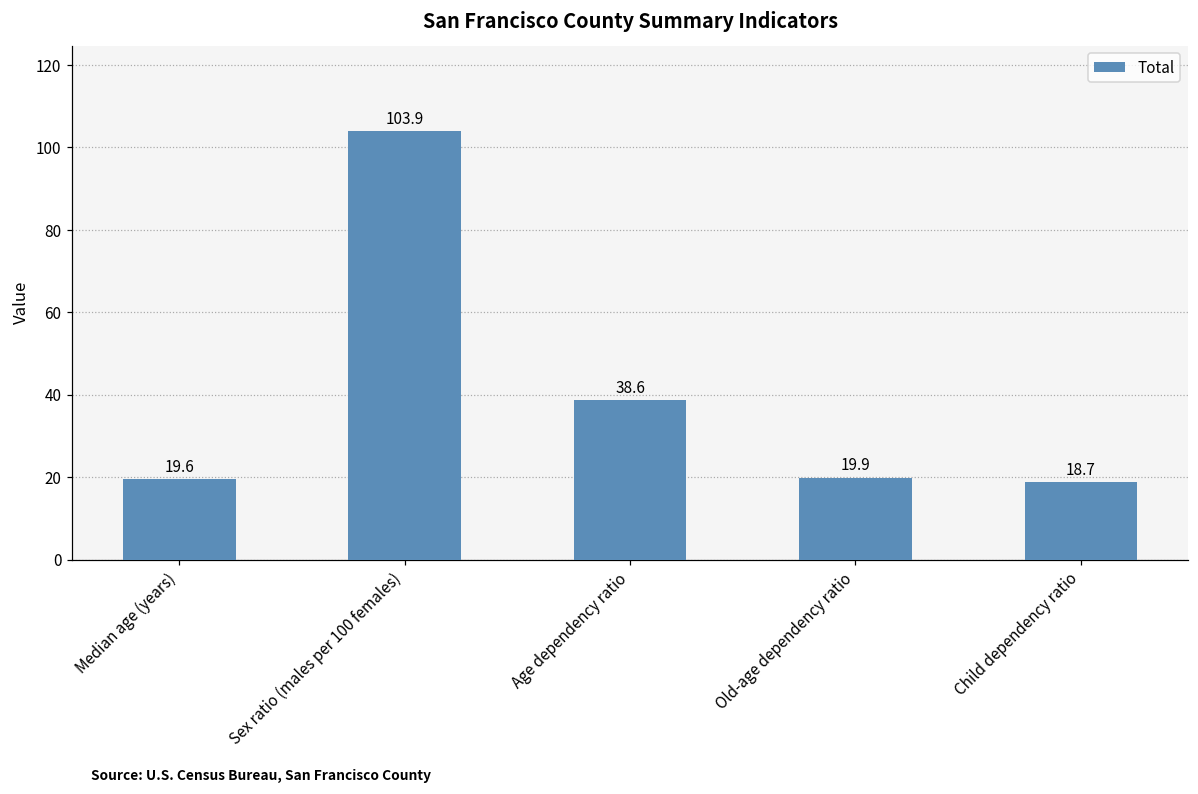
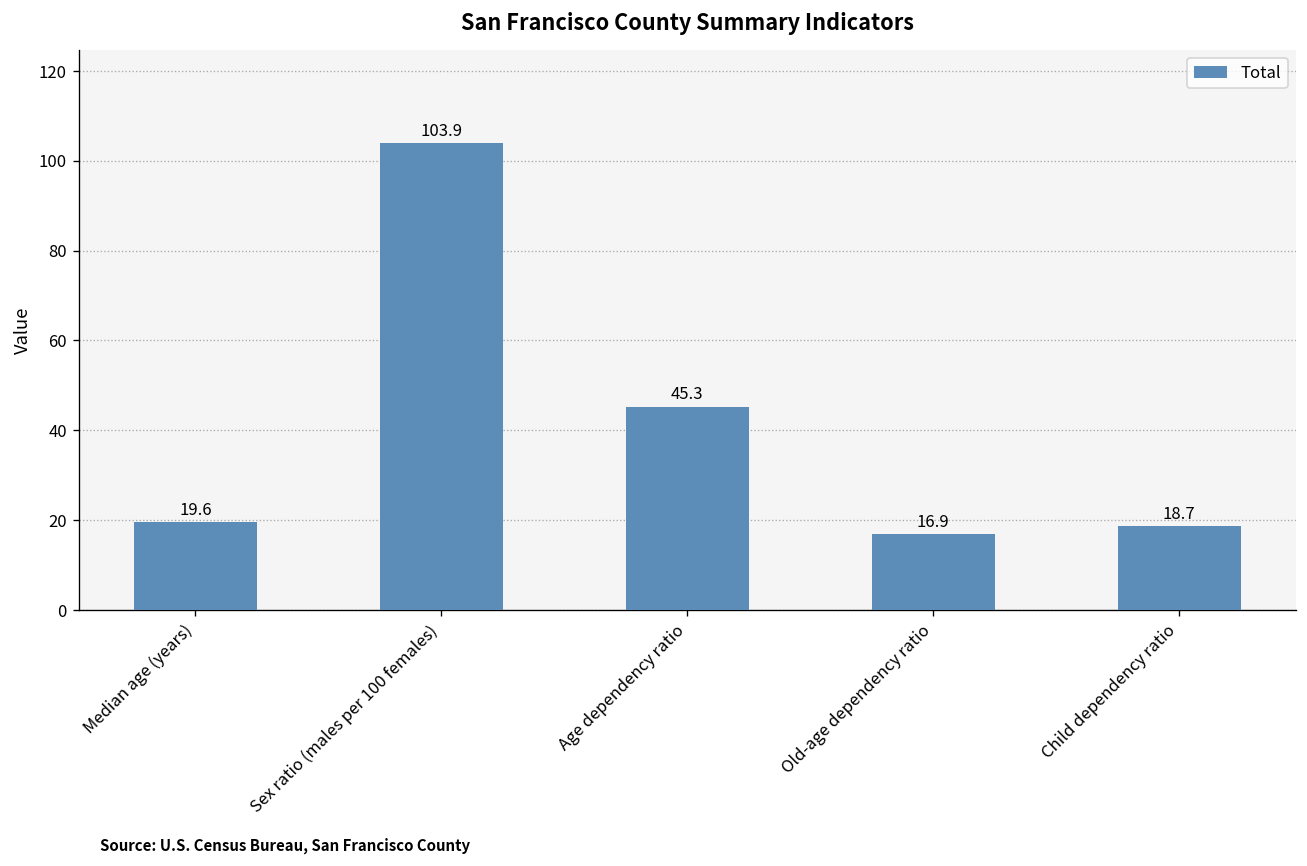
Age dependency ratio: 38.6 -> 45.3
Old-age dependency ratio: 19.9 -> 16.9
